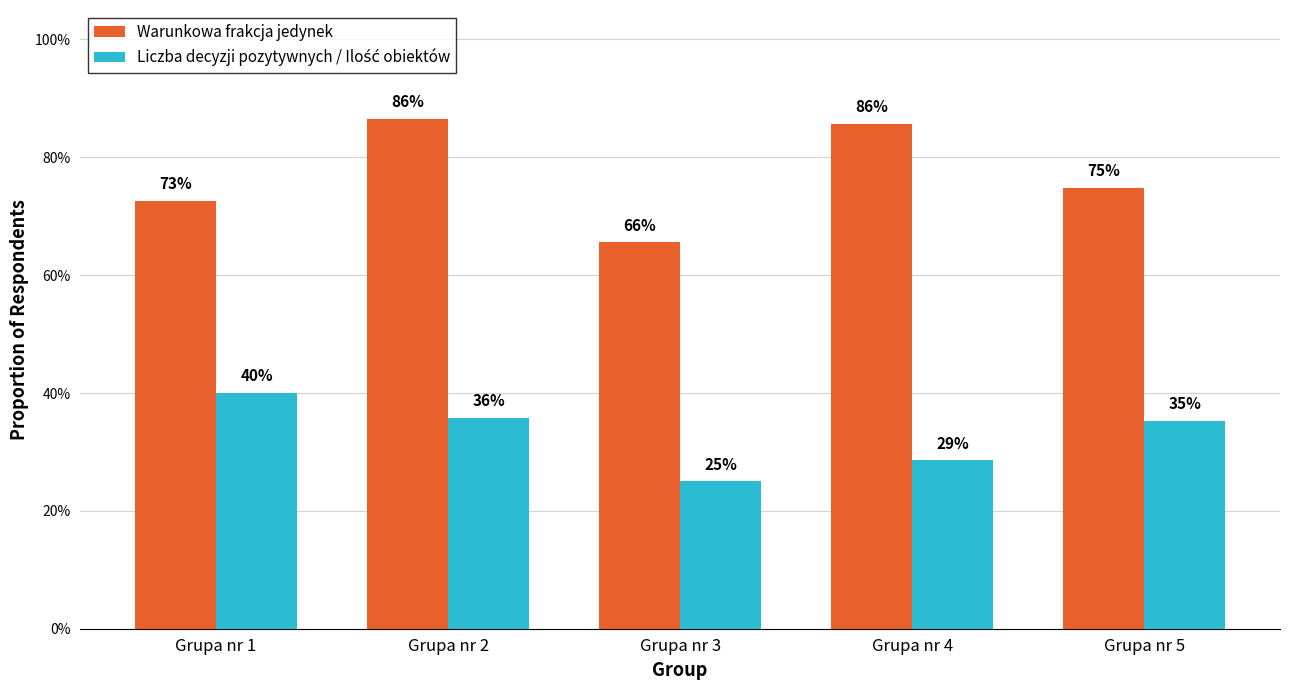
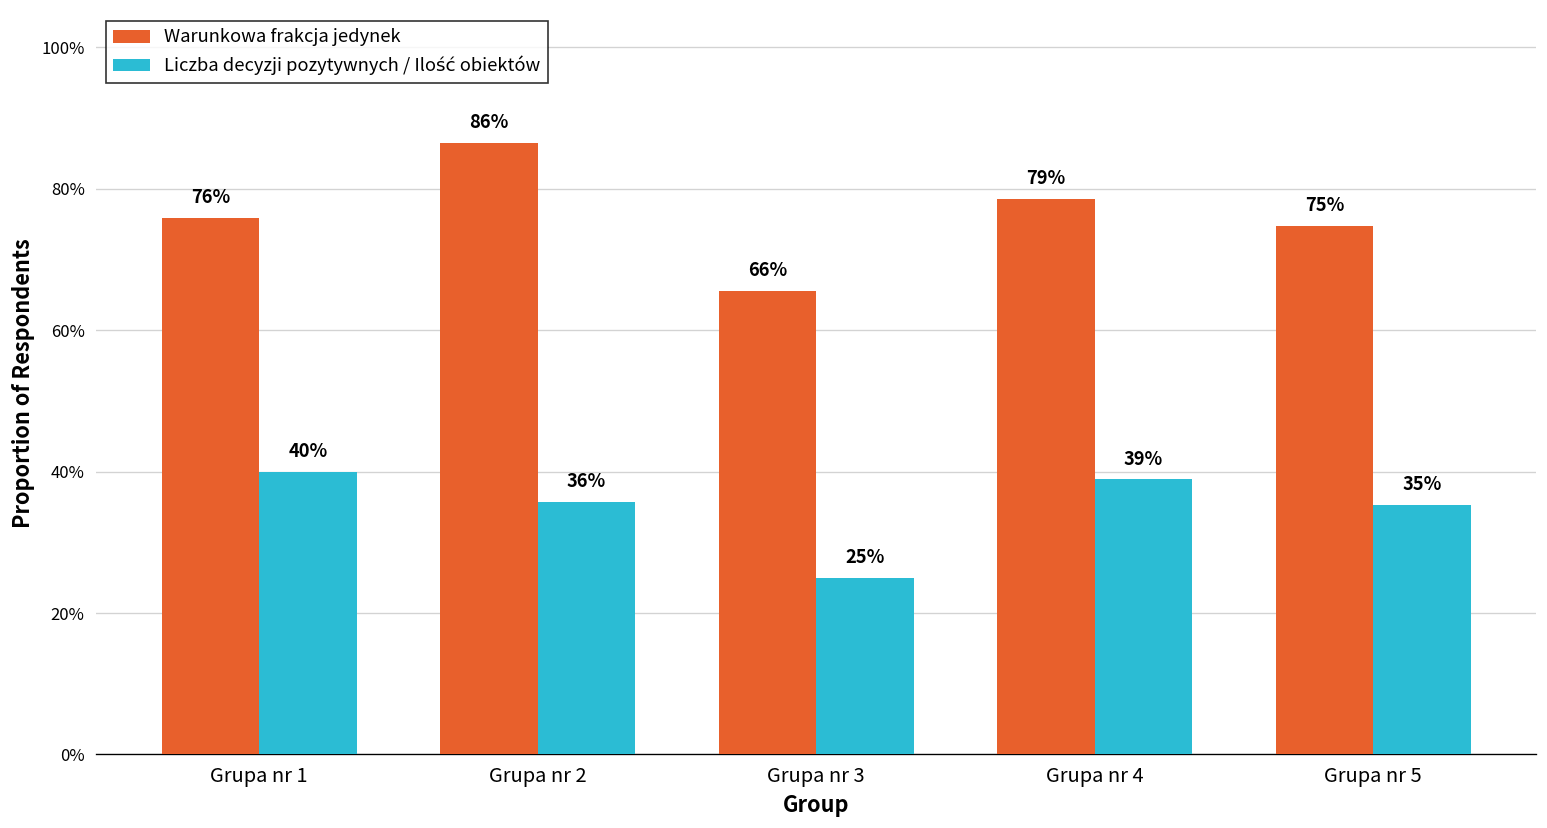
Warunkowa frakcja jedynek, Grupa nr 1: 73% -> 76%
Warunkowa frakcja jedynek, Grupa nr 4: 86% -> 79%
Liczba decyzji pozytywnych / Ilość obiektów, Grupa nr 4: 29% -> 39%
